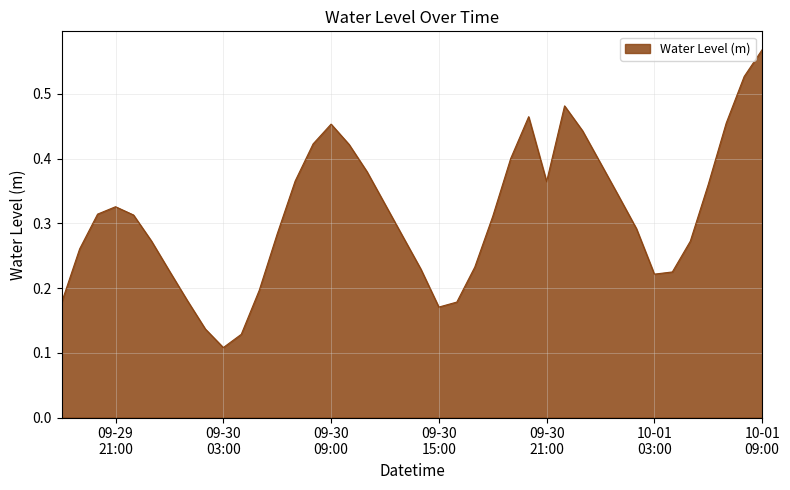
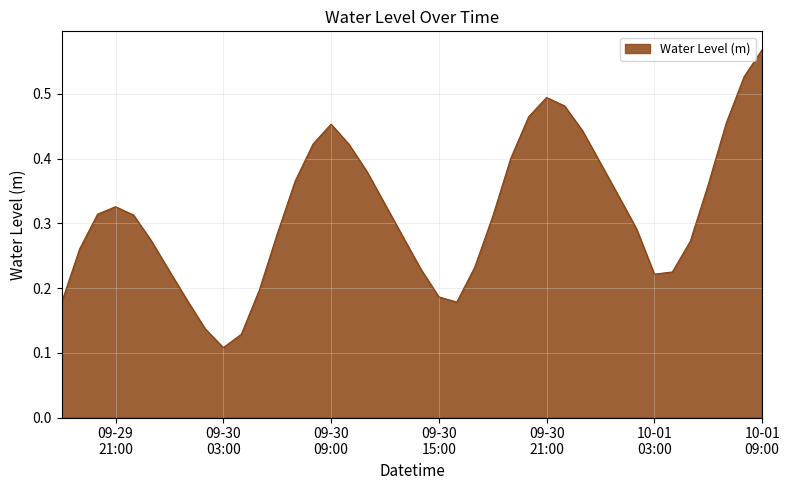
09-30 15:00: 0.17 -> 0.19
09-30 21:00: 0.36 -> 0.49
